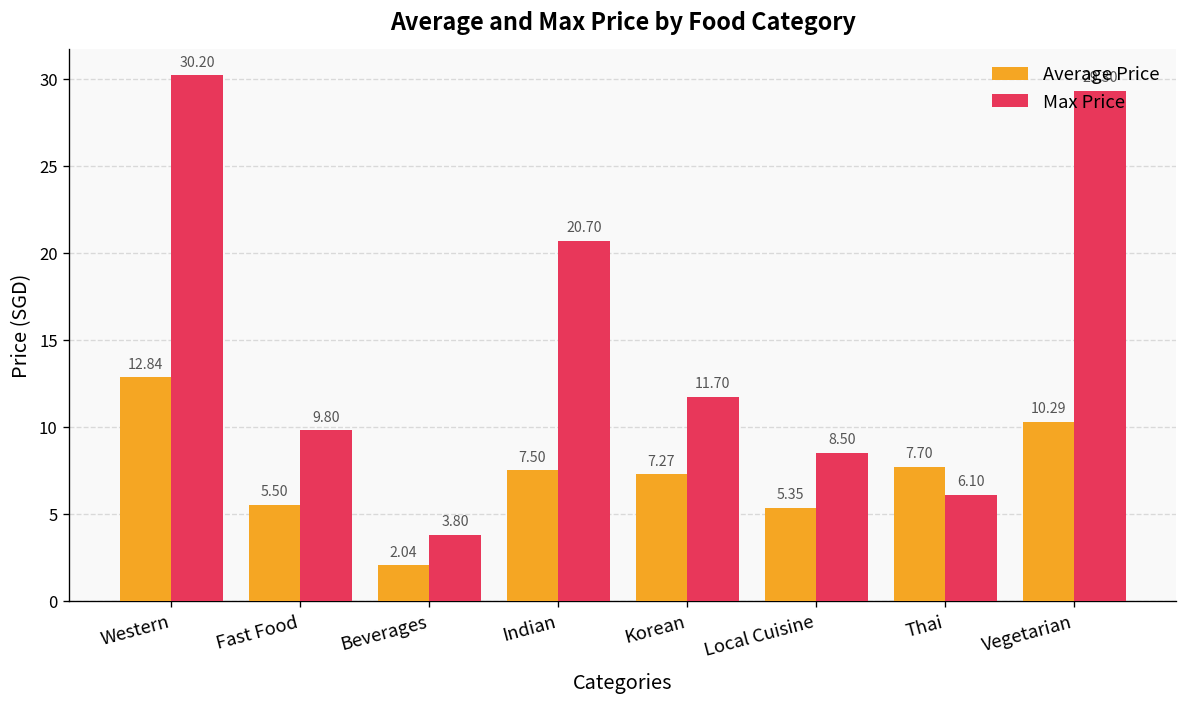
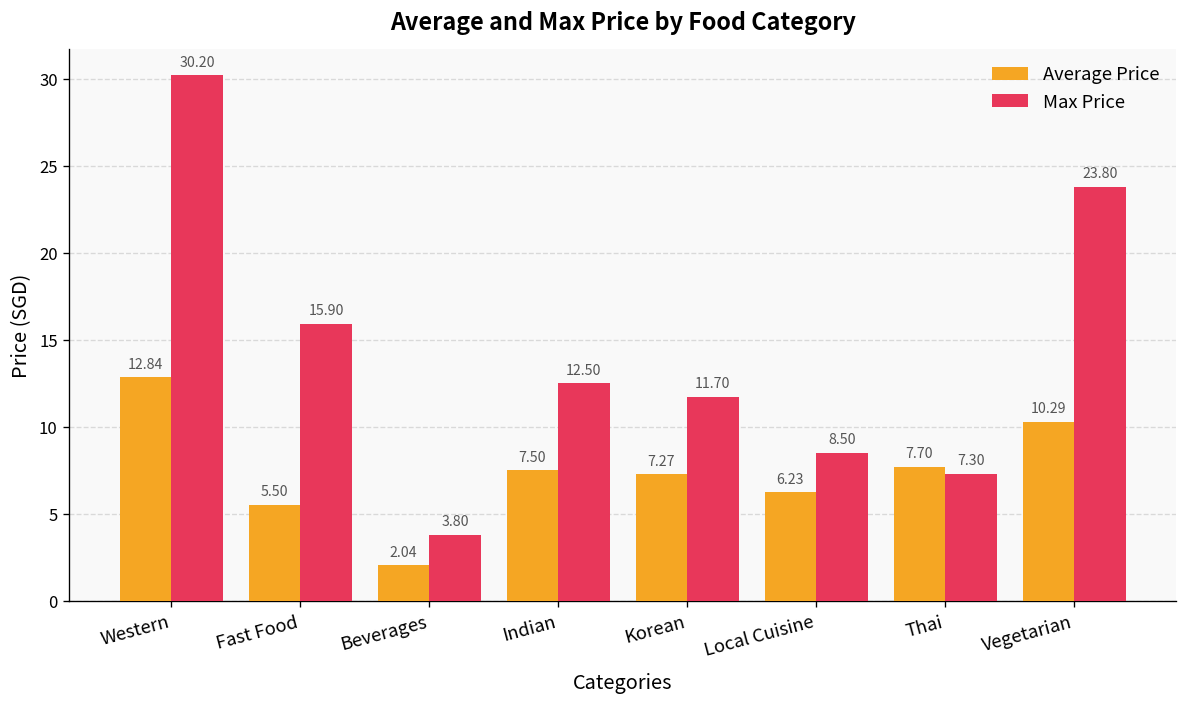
Max Price, Fast Food: 9.80 -> 15.90
Max Price, Indian: 20.70 -> 12.50
Average Price, Local Cuisine: 5.35 -> 6.23
Max Price, Thai: 6.10 -> 7.30
Max Price, Vegetarian: 29.30 -> 23.80
